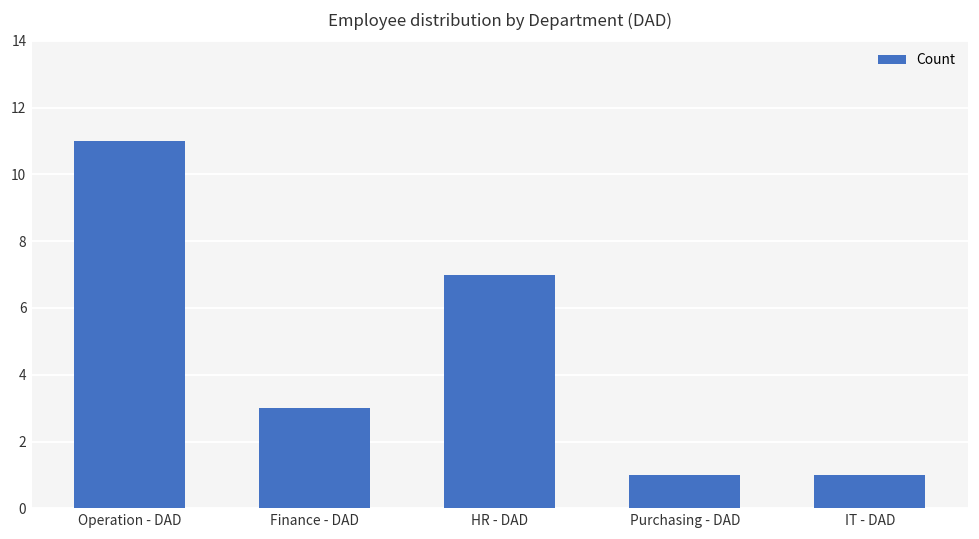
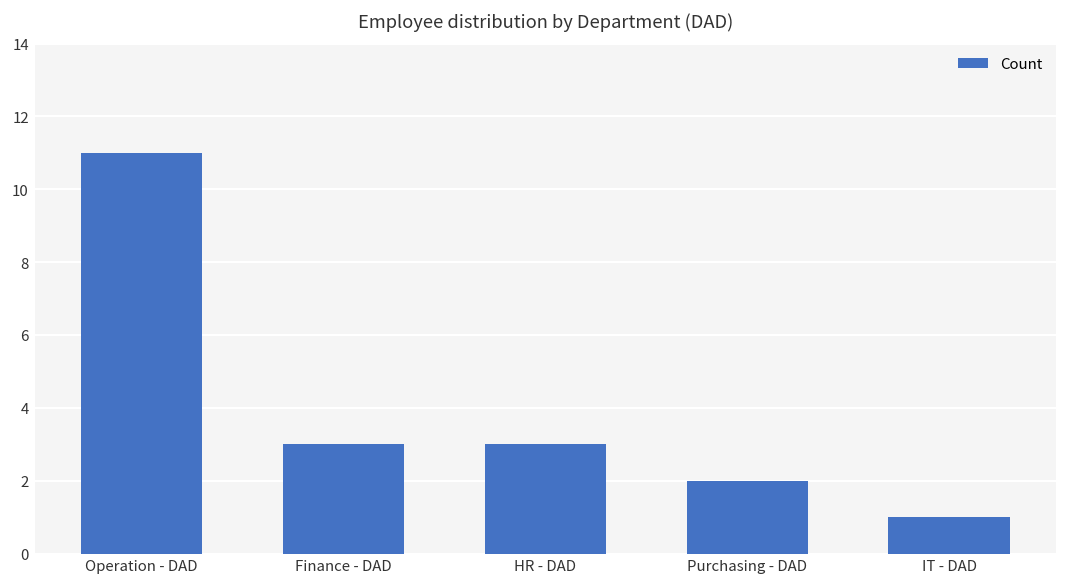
HR - DAD: 7 -> 3
Purchasing - DAD: 1 -> 2
